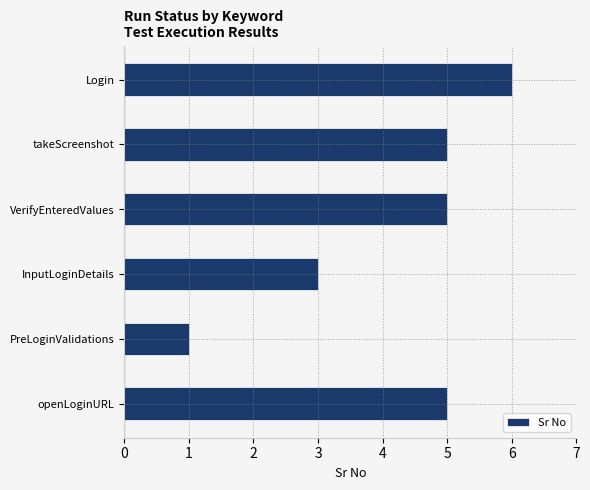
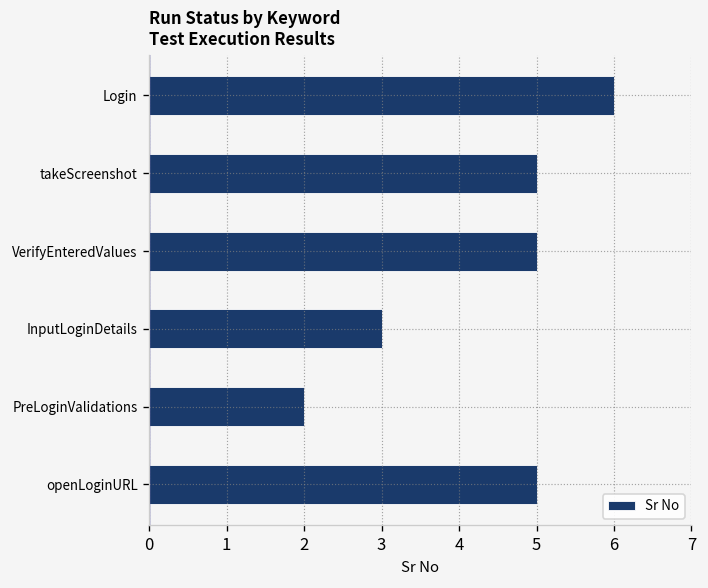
PreLoginValidations: 1 -> 2
